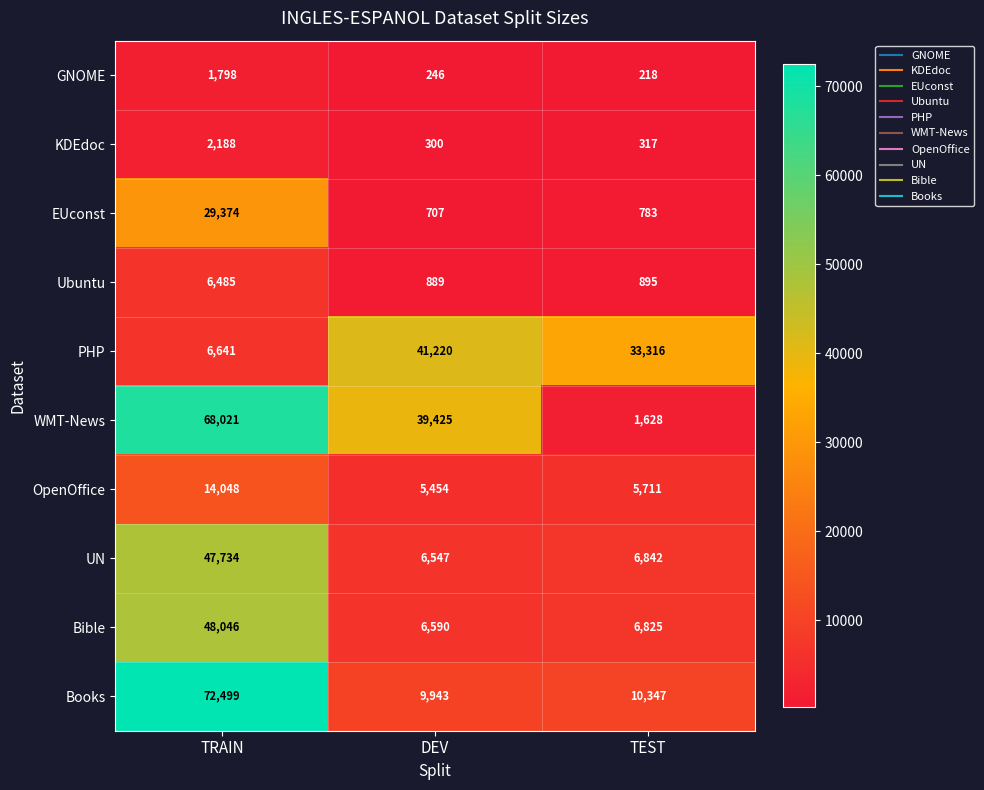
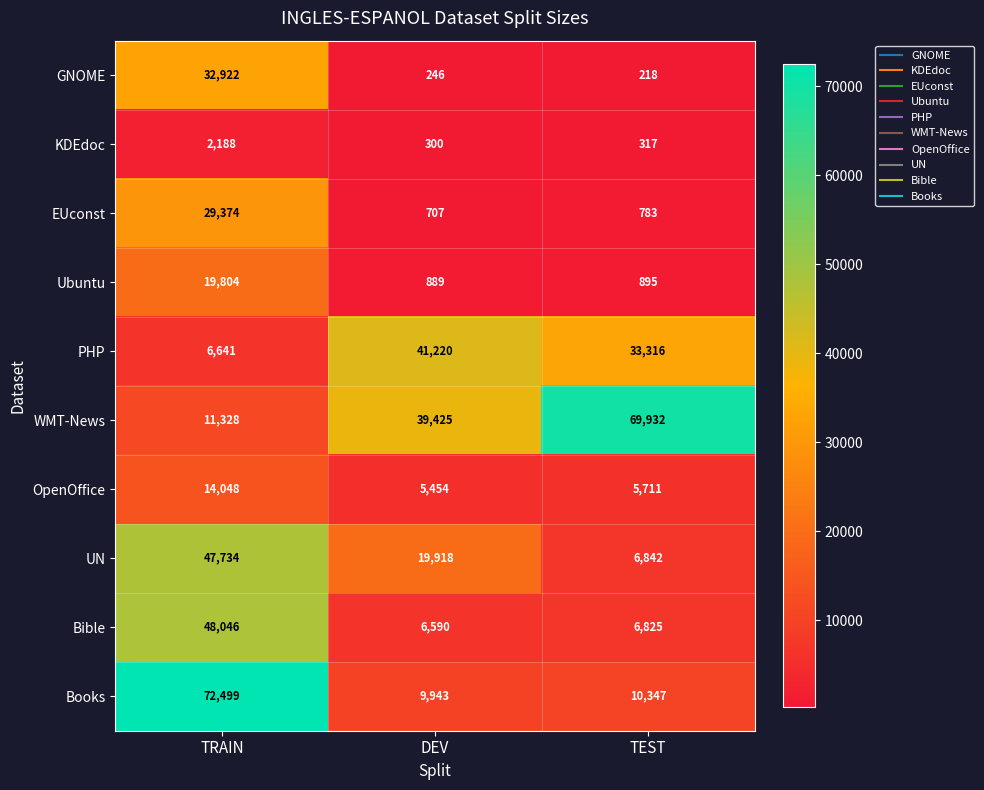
GNOME, TRAIN: 1,798 -> 32,922
Ubuntu, TRAIN: 6,485 -> 19,804
WMT-News, TRAIN: 68,021 -> 11,328
WMT-News, TEST: 1,628 -> 69,932
UN, DEV: 6,547 -> 19,918
